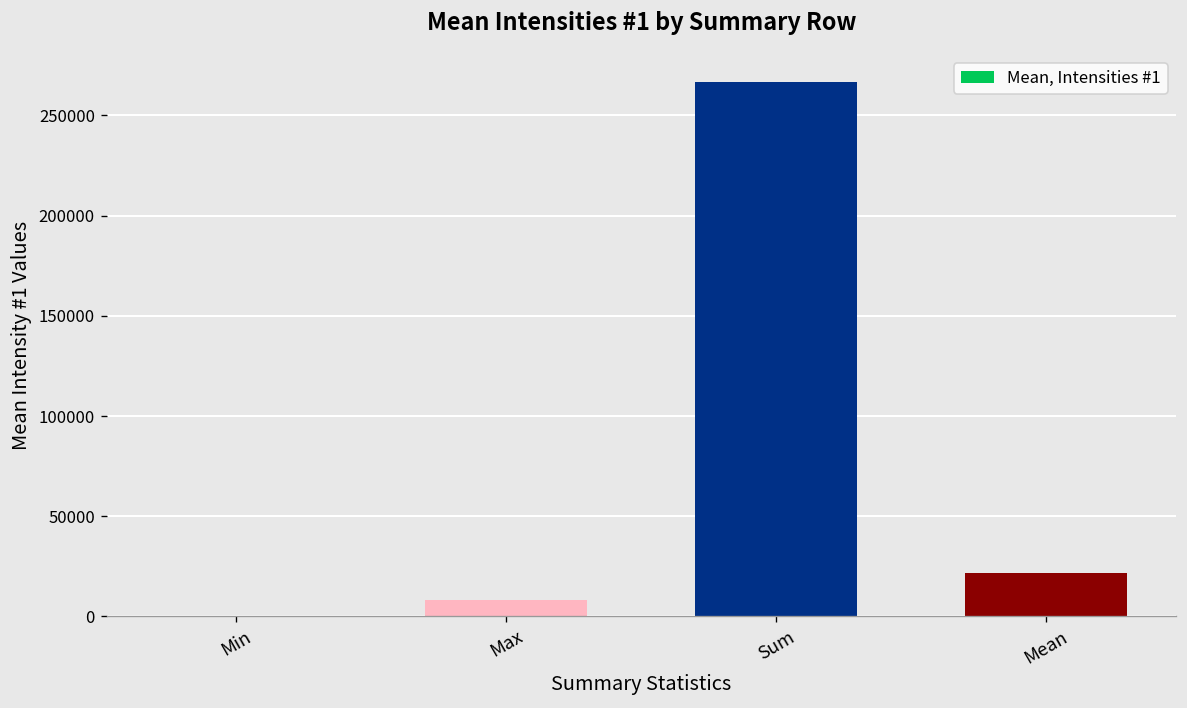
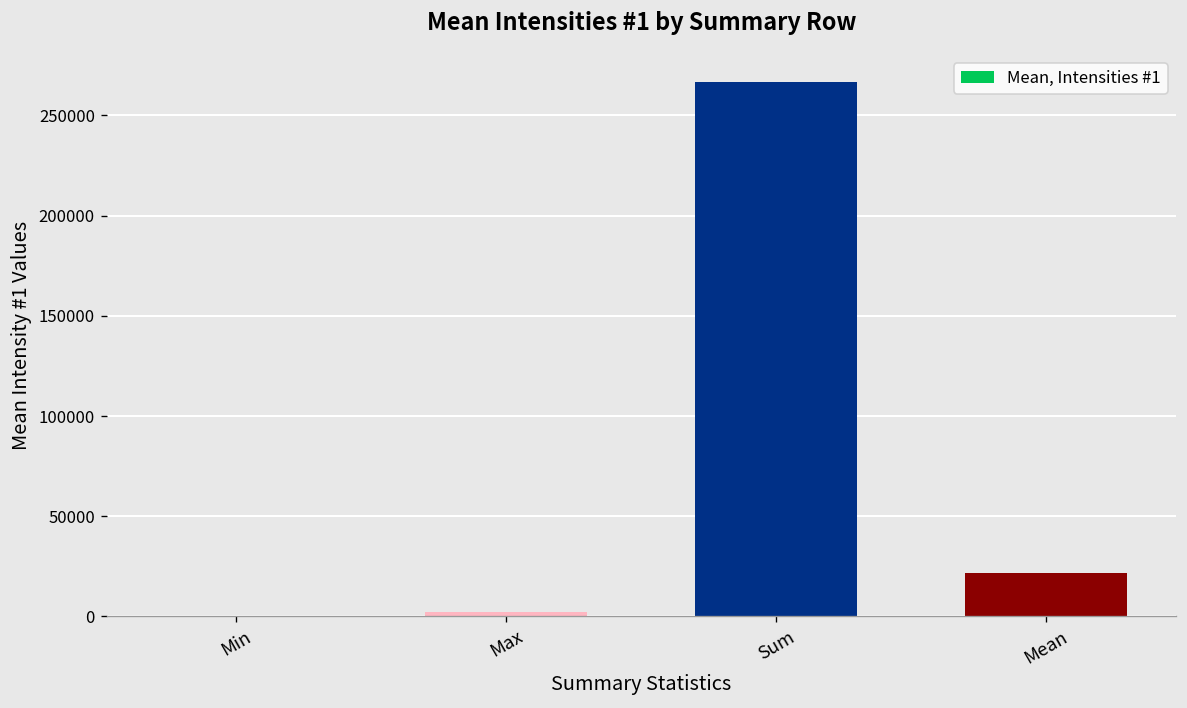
Max: 8000 -> 2000
